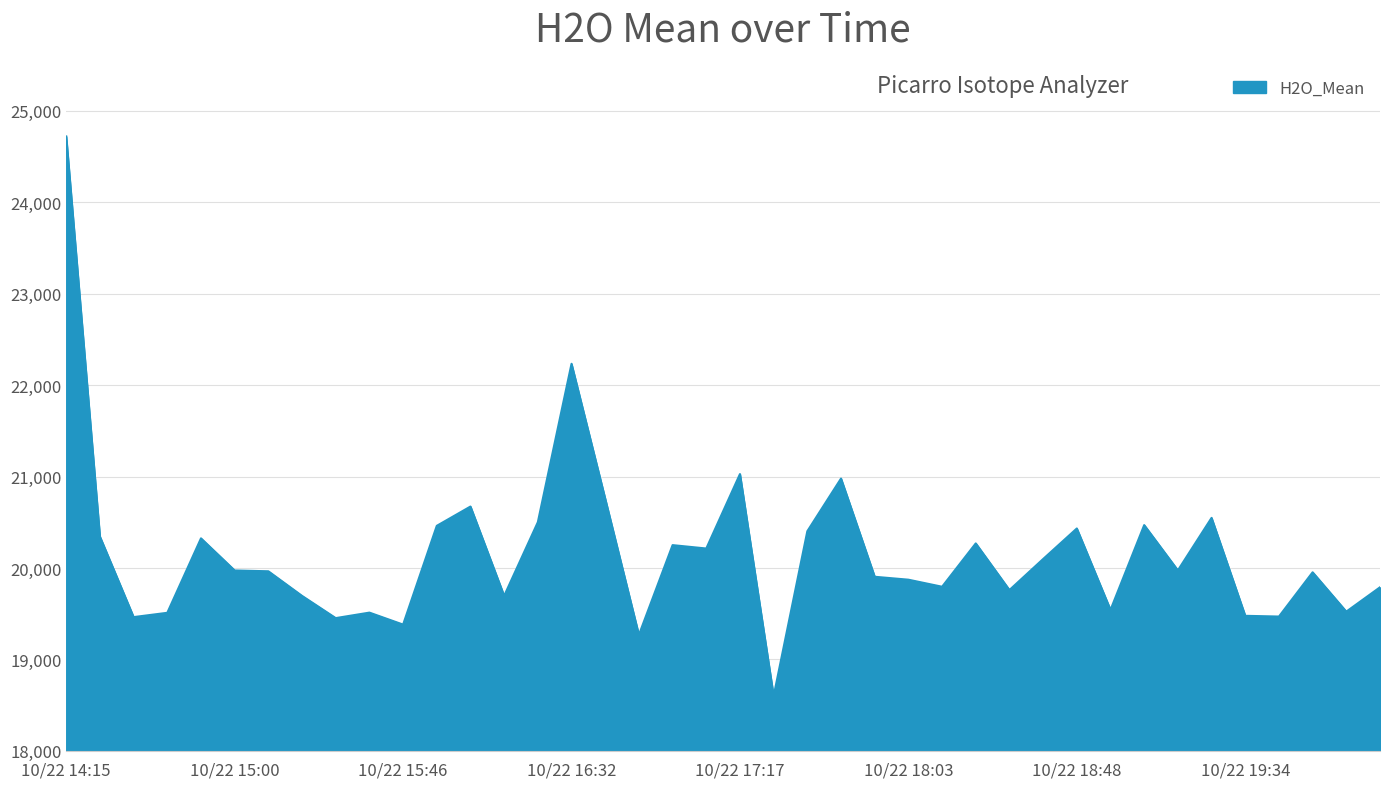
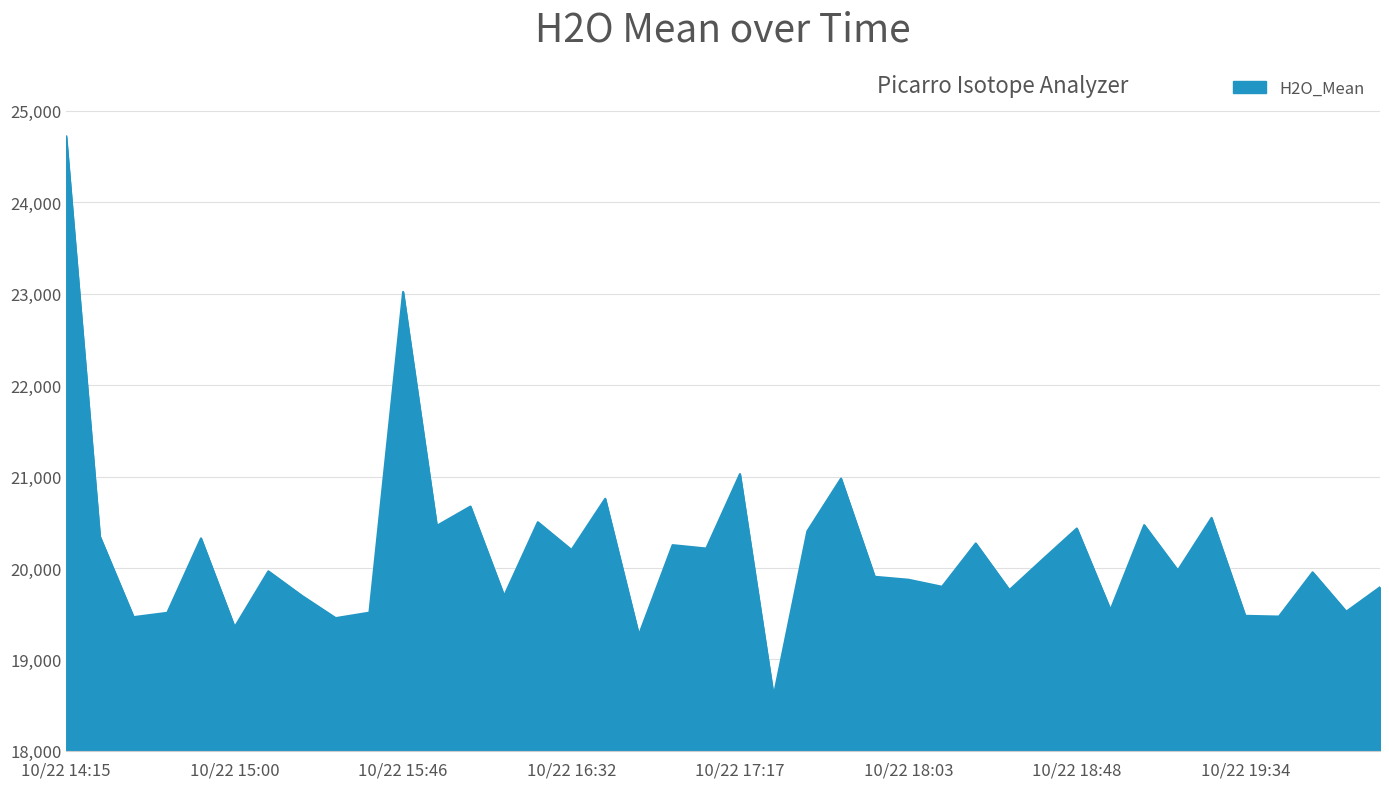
10/22 15:00: 20,000 -> 19,400
10/22 15:46: 19,400 -> 23,000
10/22 16:32: 22,200 -> 20,200
